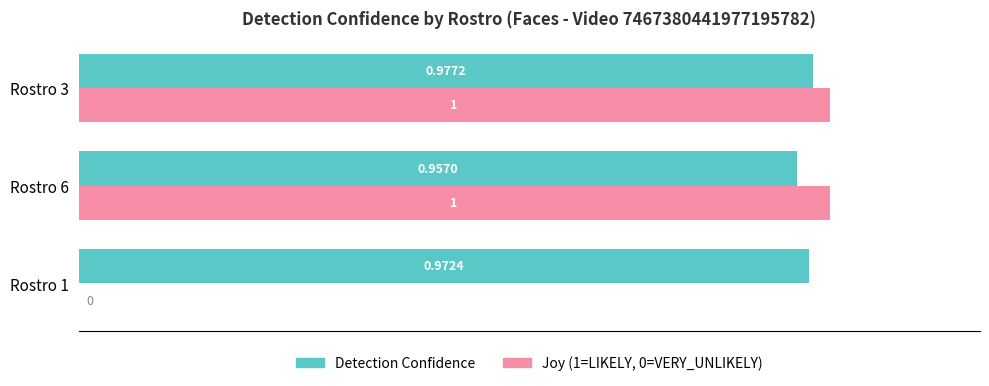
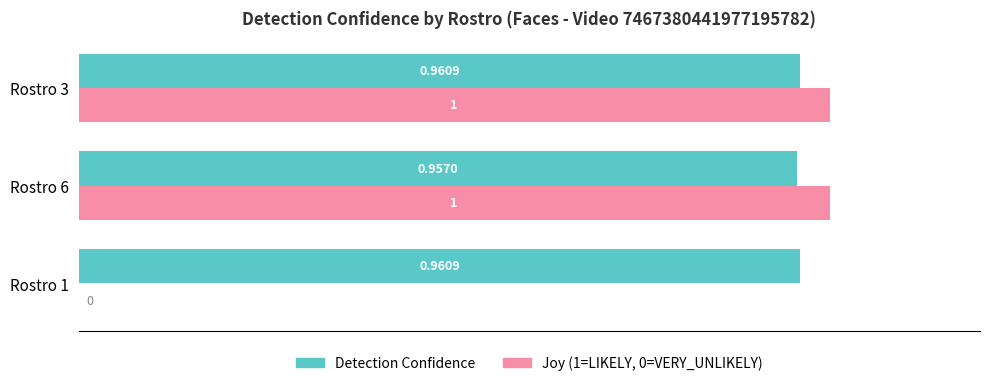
Detection Confidence, Rostro 3: 0.9772 -> 0.9609
Detection Confidence, Rostro 1: 0.9724 -> 0.9609
